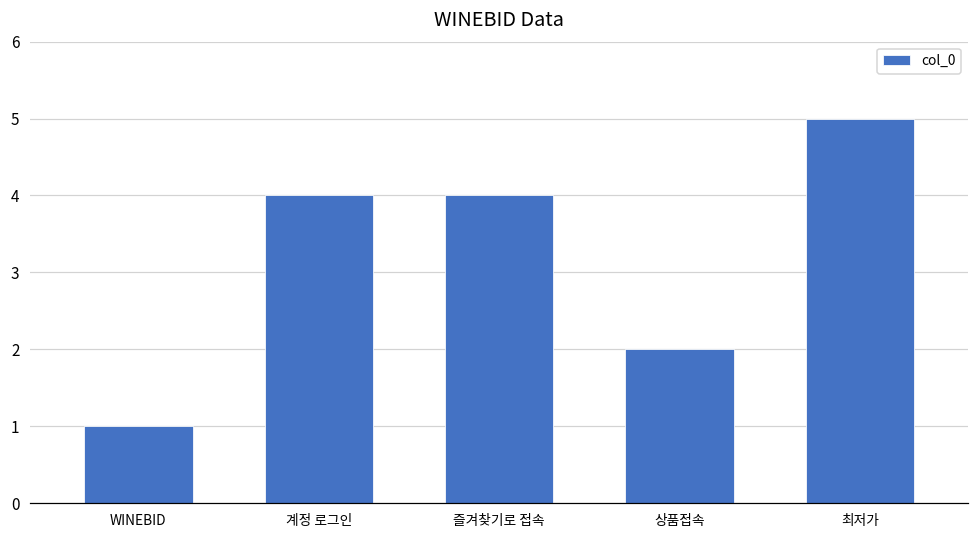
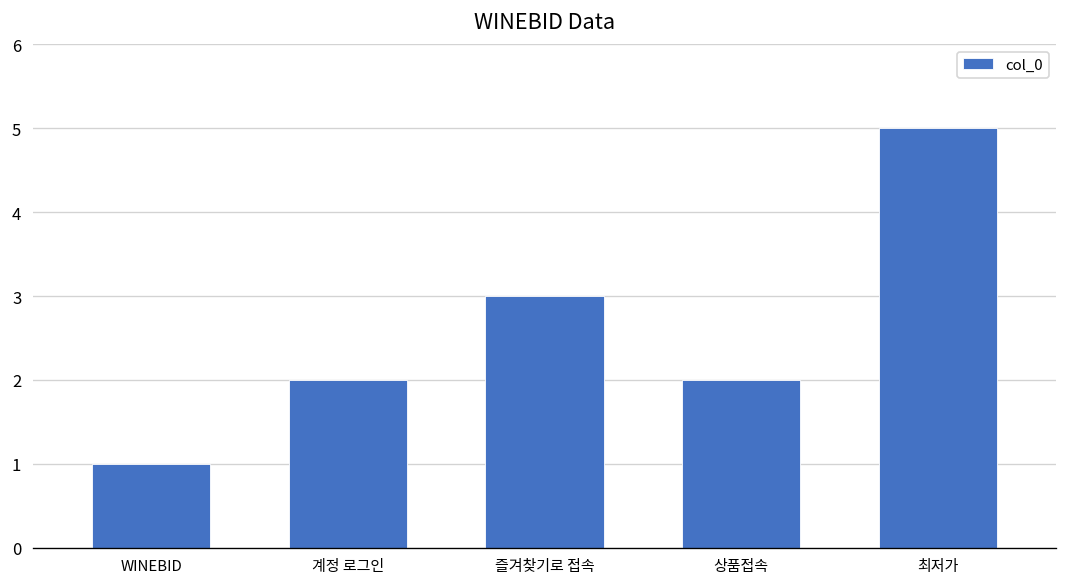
계정 로그인: 4 -> 2
즐겨찾기로 접속: 4 -> 3
